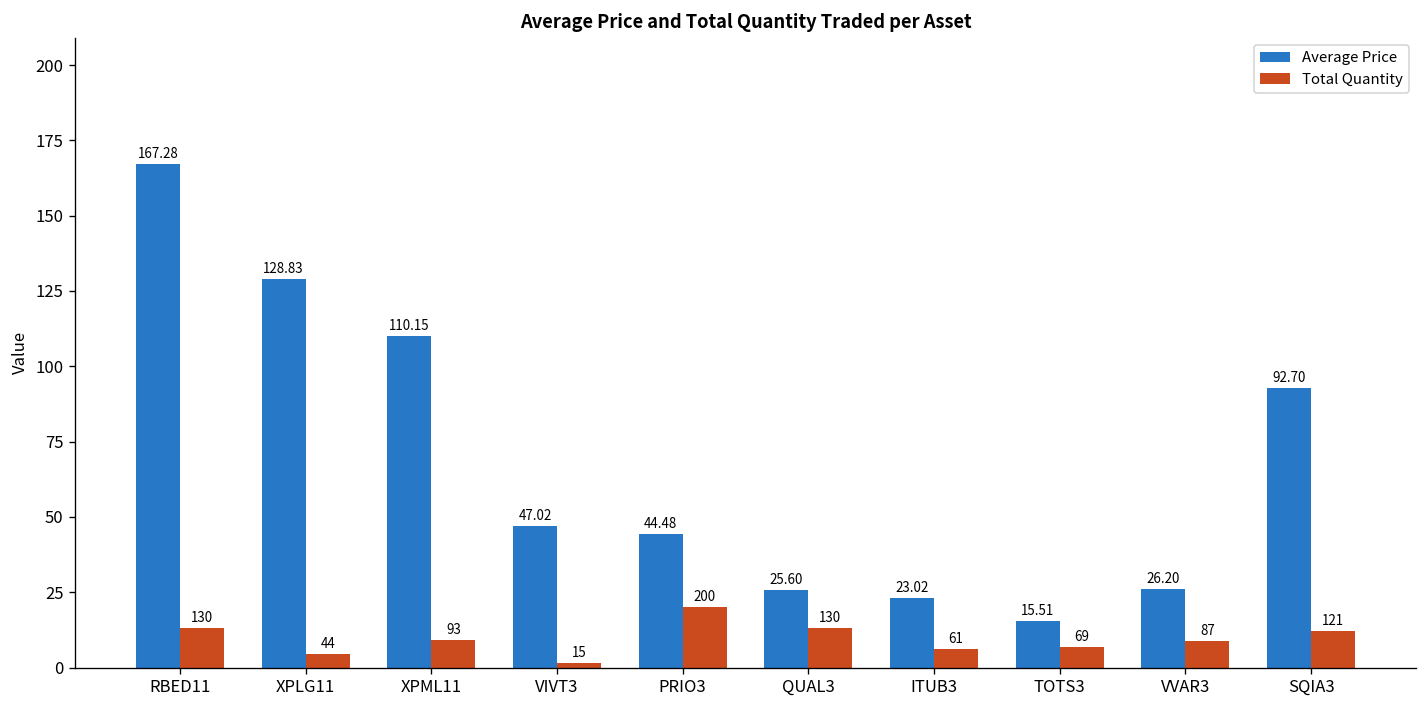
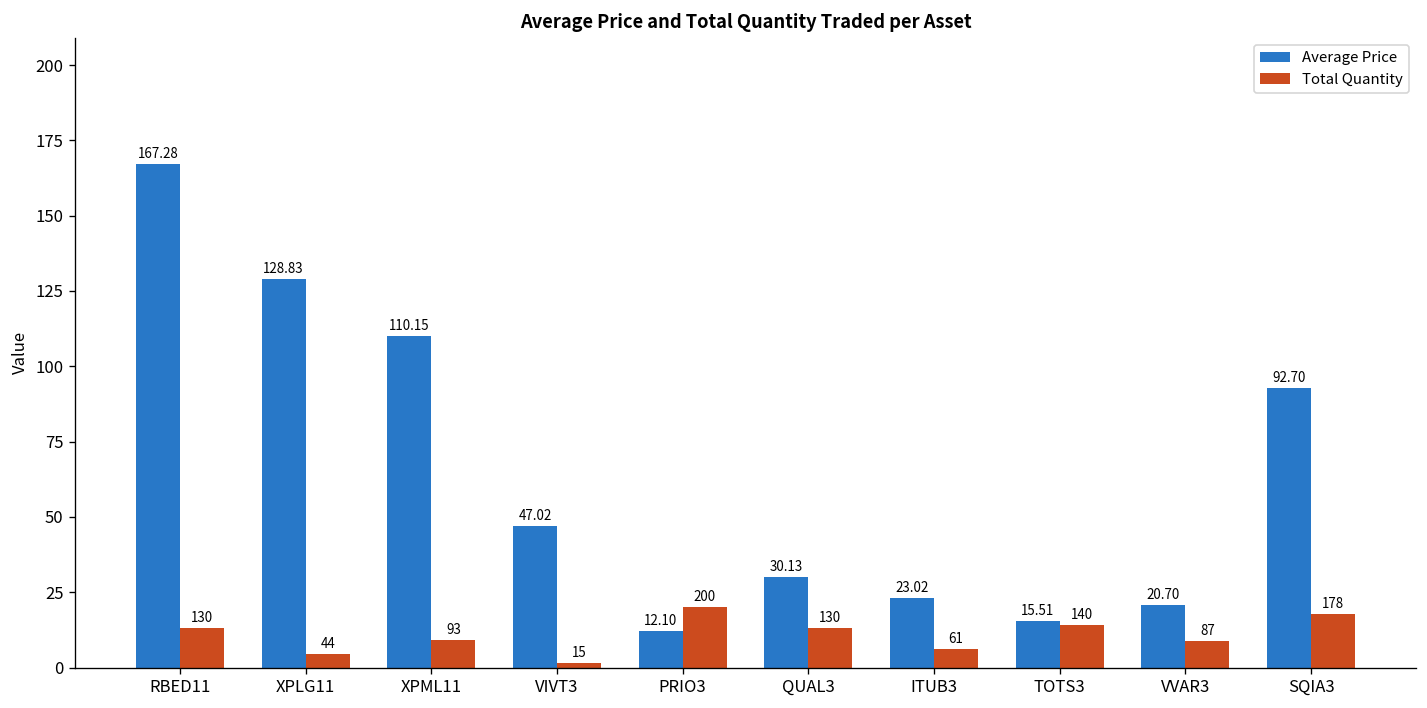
Average Price, PRIO3: 44.48 -> 12.10
Average Price, QUAL3: 25.60 -> 30.13
Total Quantity, TOTS3: 69 -> 140
Average Price, VVAR3: 26.20 -> 20.70
Total Quantity, SQIA3: 121 -> 178
